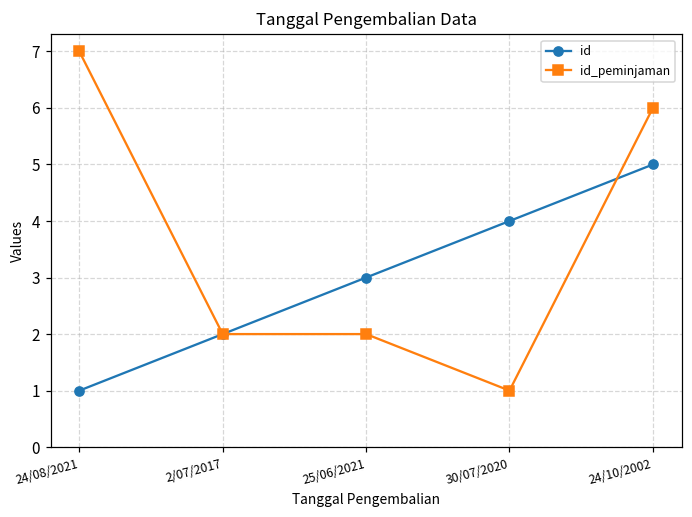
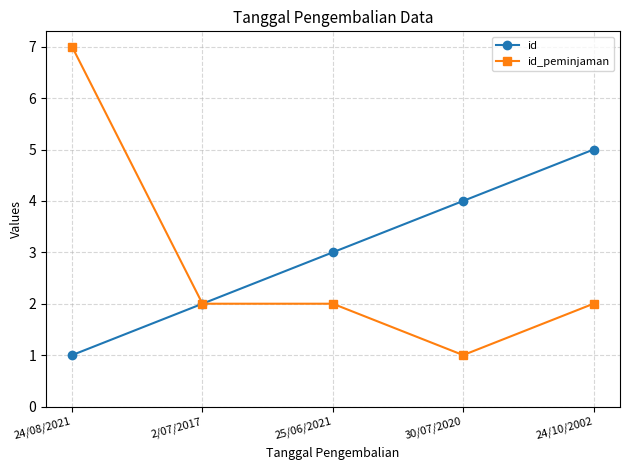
id_peminjaman, 24/10/2002: 6 -> 2
